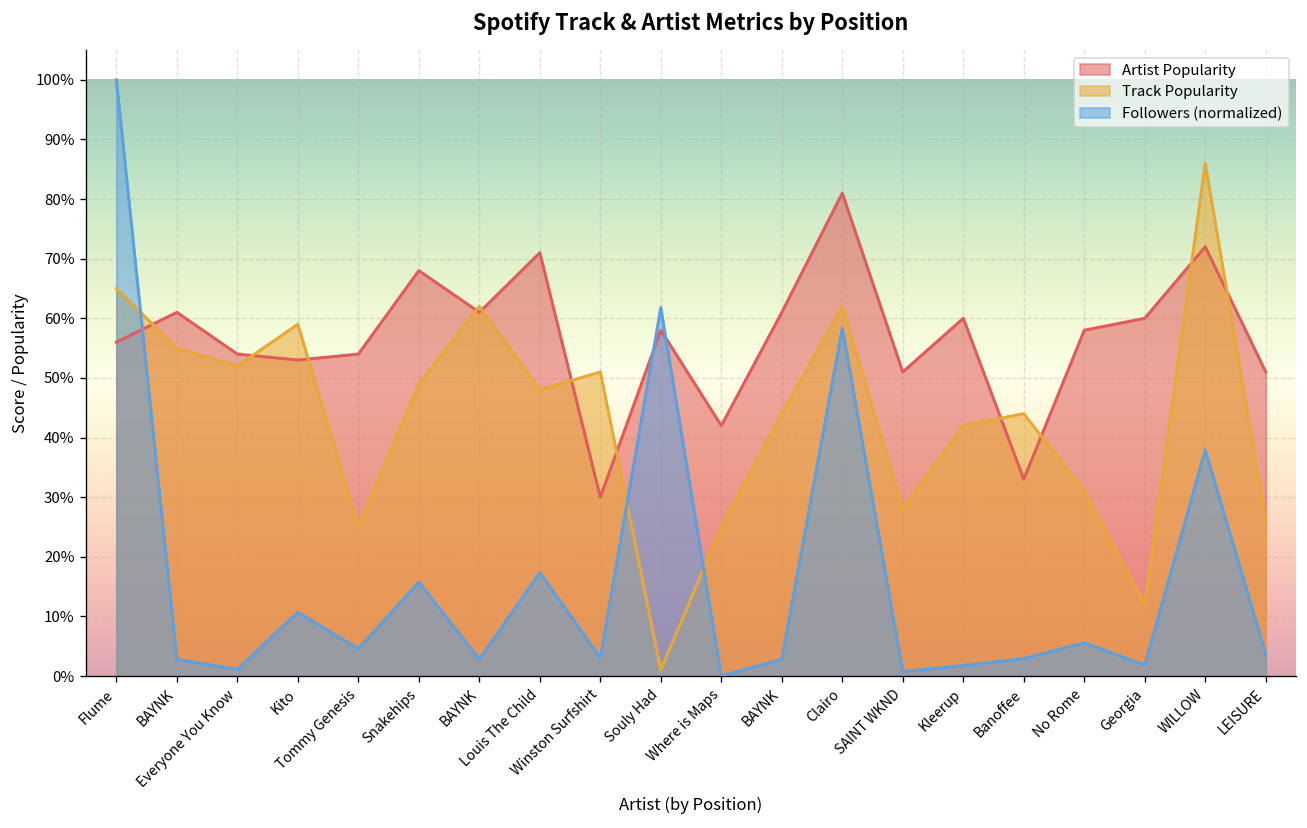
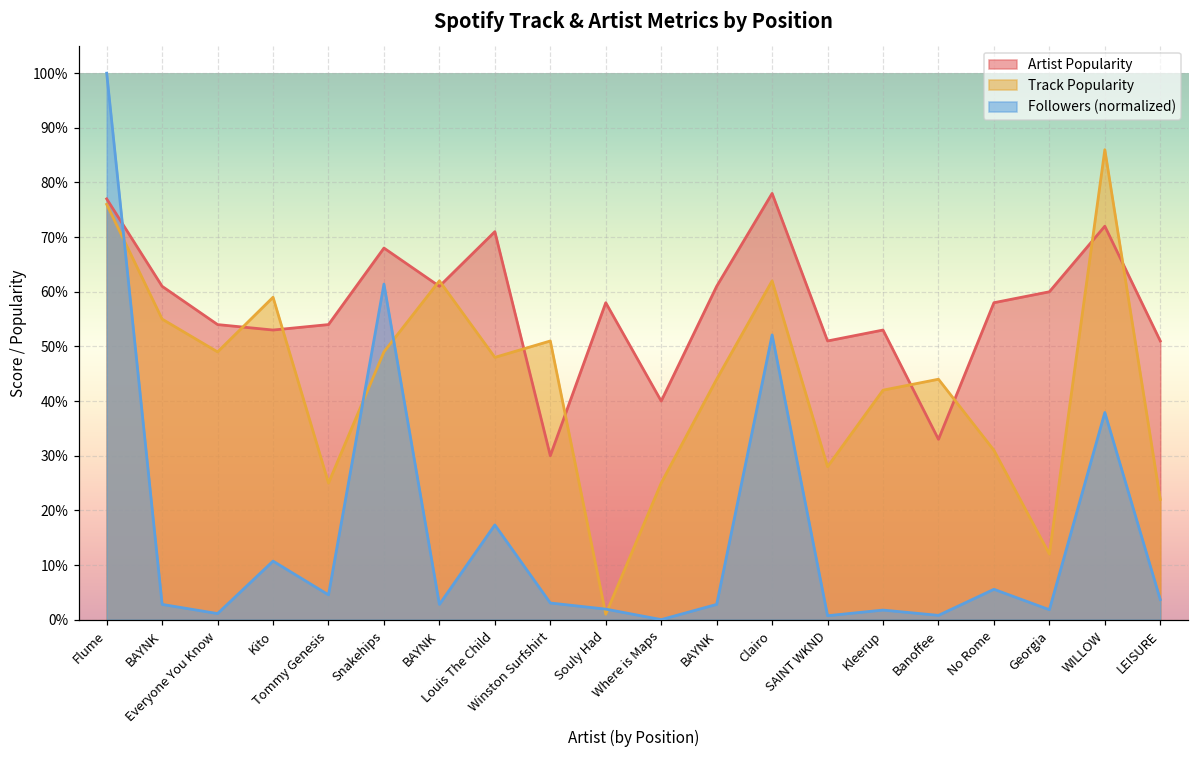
Artist Popularity, Flume: 56% -> 77%
Track Popularity, Flume: 65% -> 76%
Track Popularity, Everyone You Know: 52% -> 49%
Followers (normalized), Snakehips: 16% -> 61%
Followers (normalized), Souly Had: 62% -> 2%
Artist Popularity, Where is Maps: 42% -> 40%
Artist Popularity, Clairo: 81% -> 78%
Followers (normalized), Clairo: 58% -> 52%
Artist Popularity, Kleerup: 60% -> 53%
Followers (normalized), Banoffee: 3% -> 1%
Track Popularity, LEISURE: 26% -> 22%
